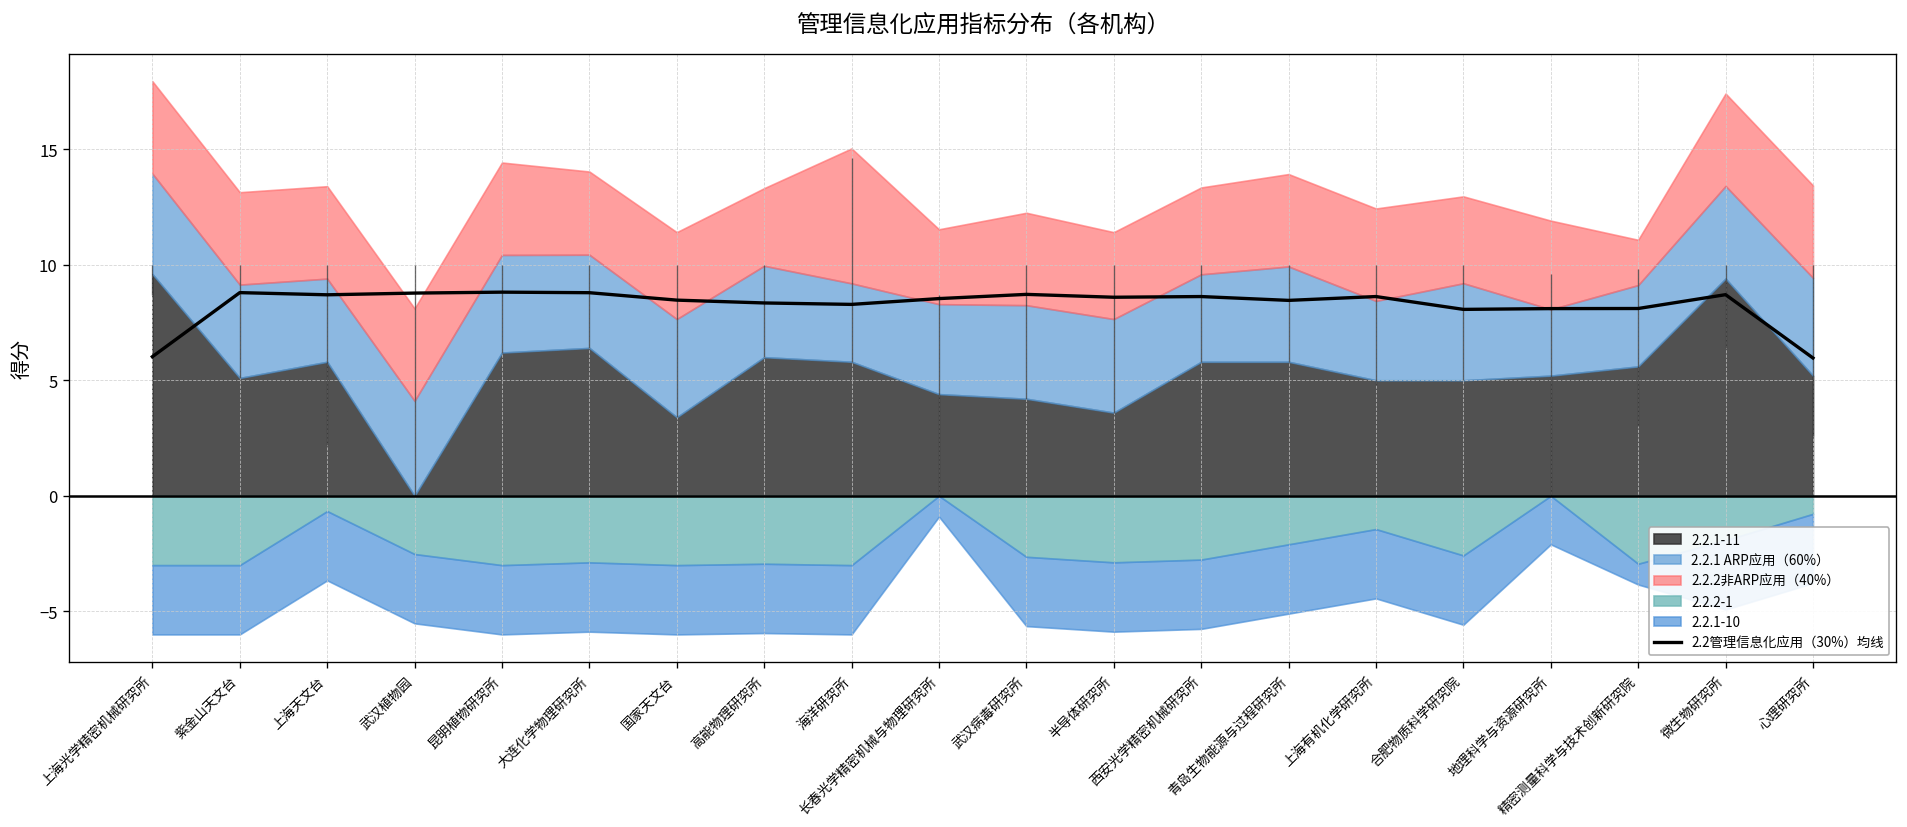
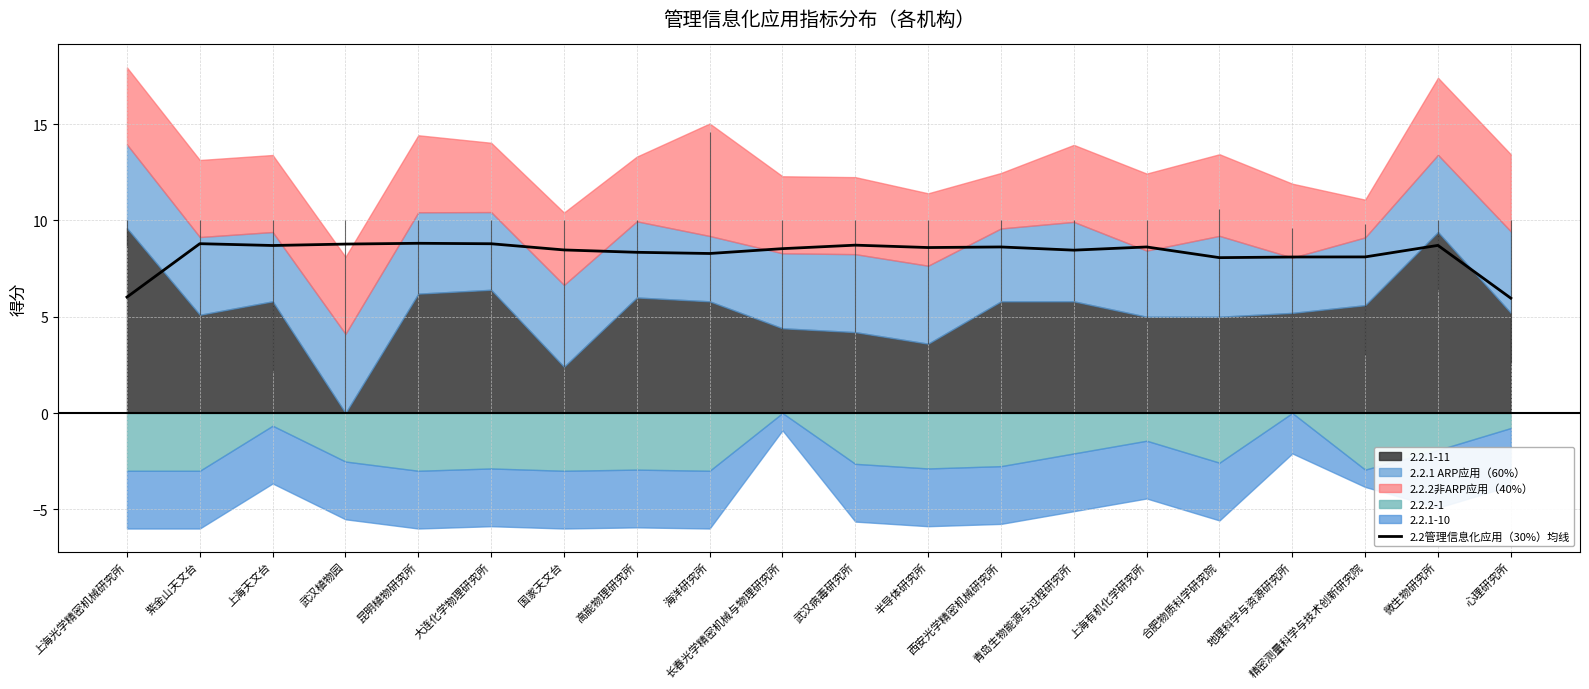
2.2.1-11, 国家天文台: 3.4 -> 2.4
2.2.2非ARP应用（40%）, 长春光学精密机械与物理研究所: 3.2 -> 4.0
2.2.2非ARP应用（40%）, 西安光学精密机械研究所: 3.8 -> 2.9
2.2.2非ARP应用（40%）, 合肥物质科学研究院: 3.8 -> 4.2
